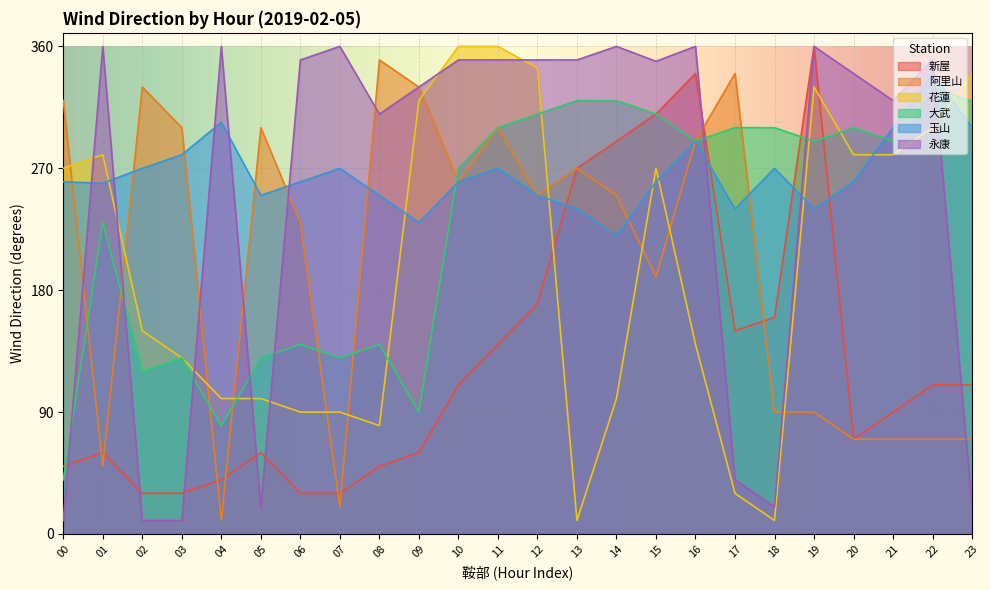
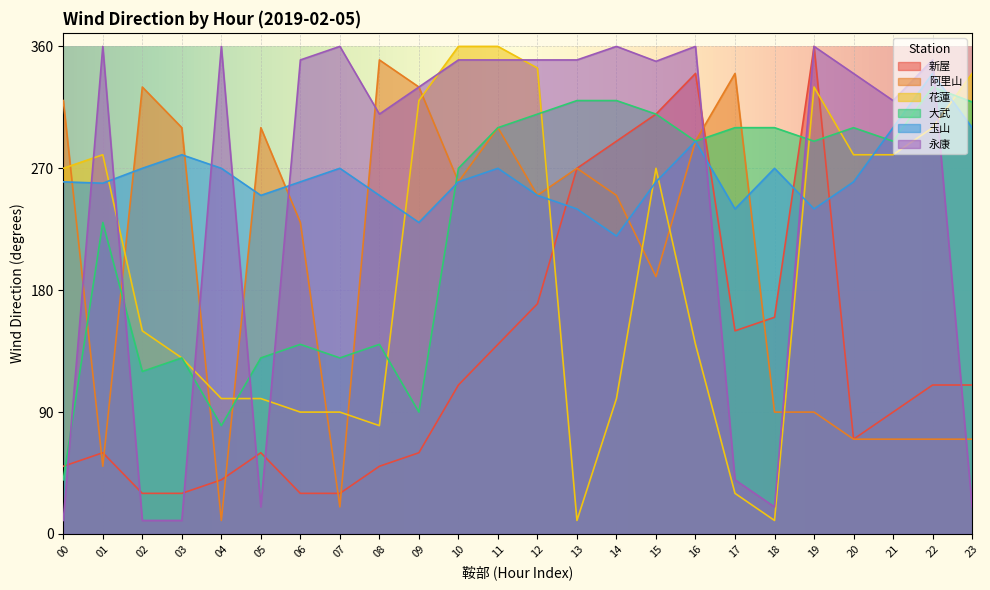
玉山, 04: 304 -> 270
